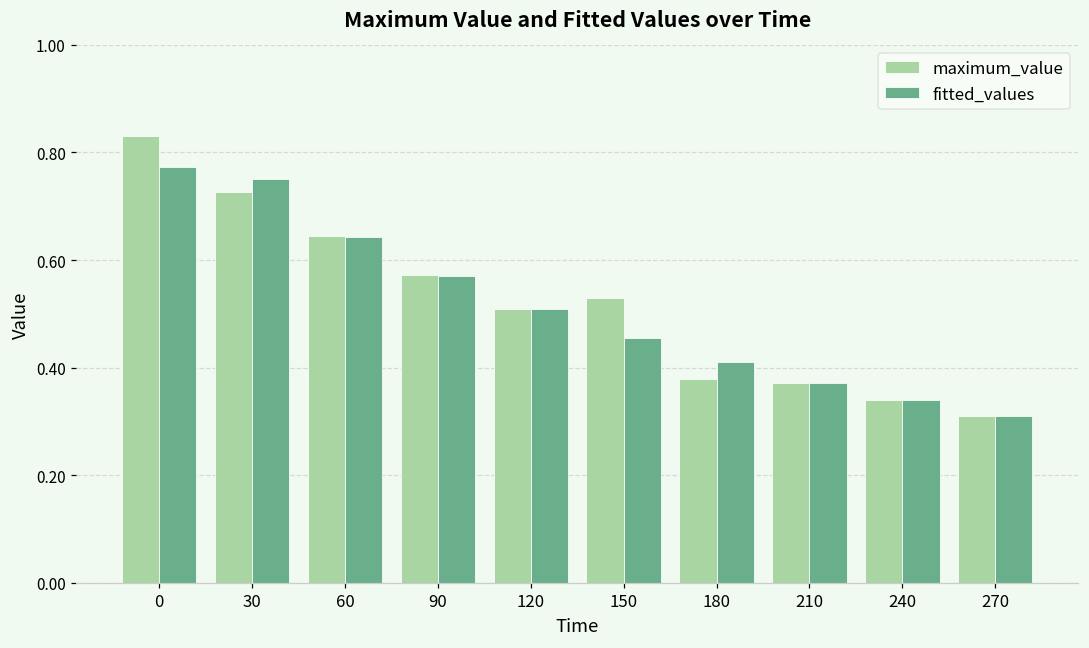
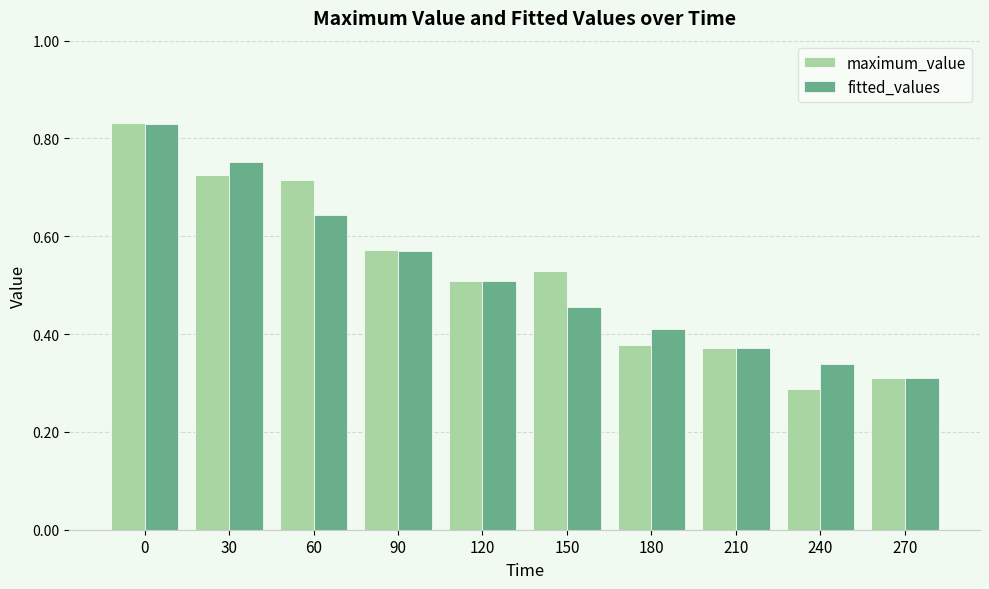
fitted_values, 0: 0.77 -> 0.83
maximum_value, 60: 0.64 -> 0.71
maximum_value, 240: 0.34 -> 0.29
